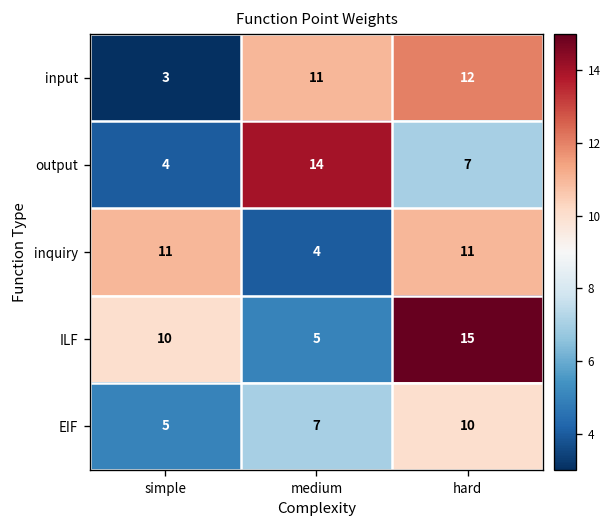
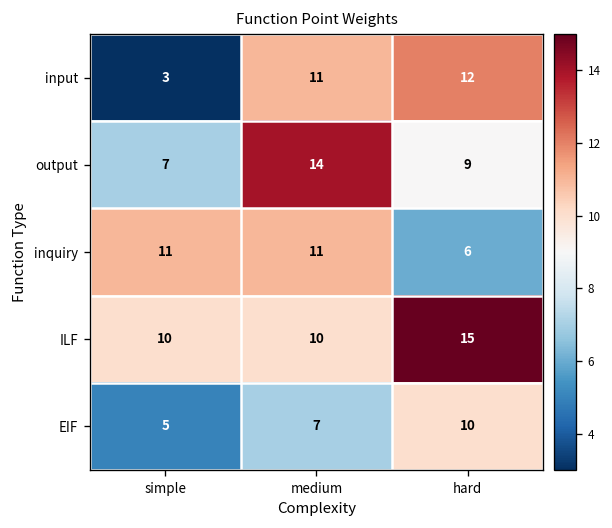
output, simple: 4 -> 7
output, hard: 7 -> 9
inquiry, medium: 4 -> 11
inquiry, hard: 11 -> 6
ILF, medium: 5 -> 10
